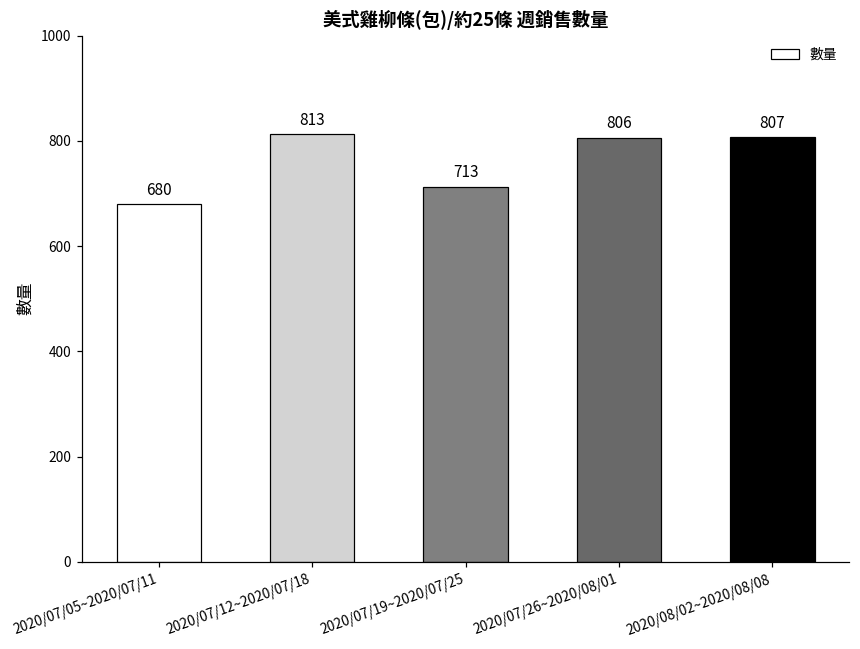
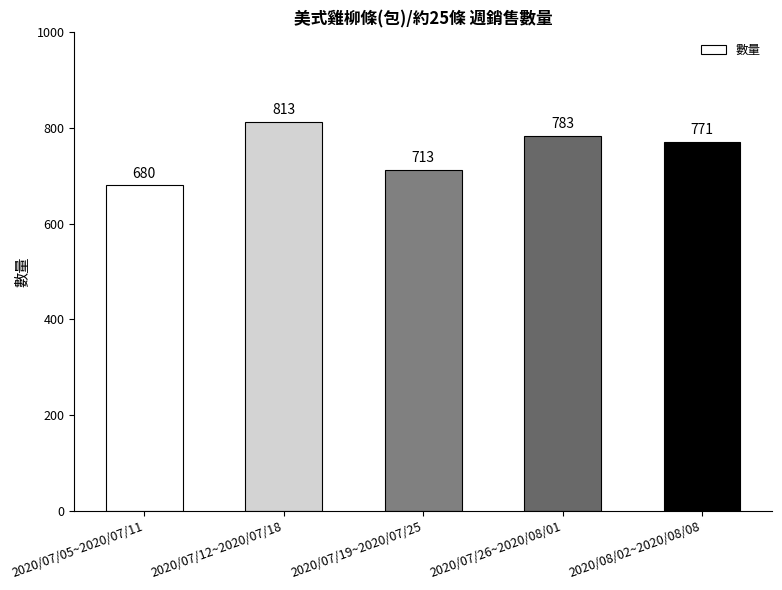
2020/07/26~2020/08/01: 806 -> 783
2020/08/02~2020/08/08: 807 -> 771
